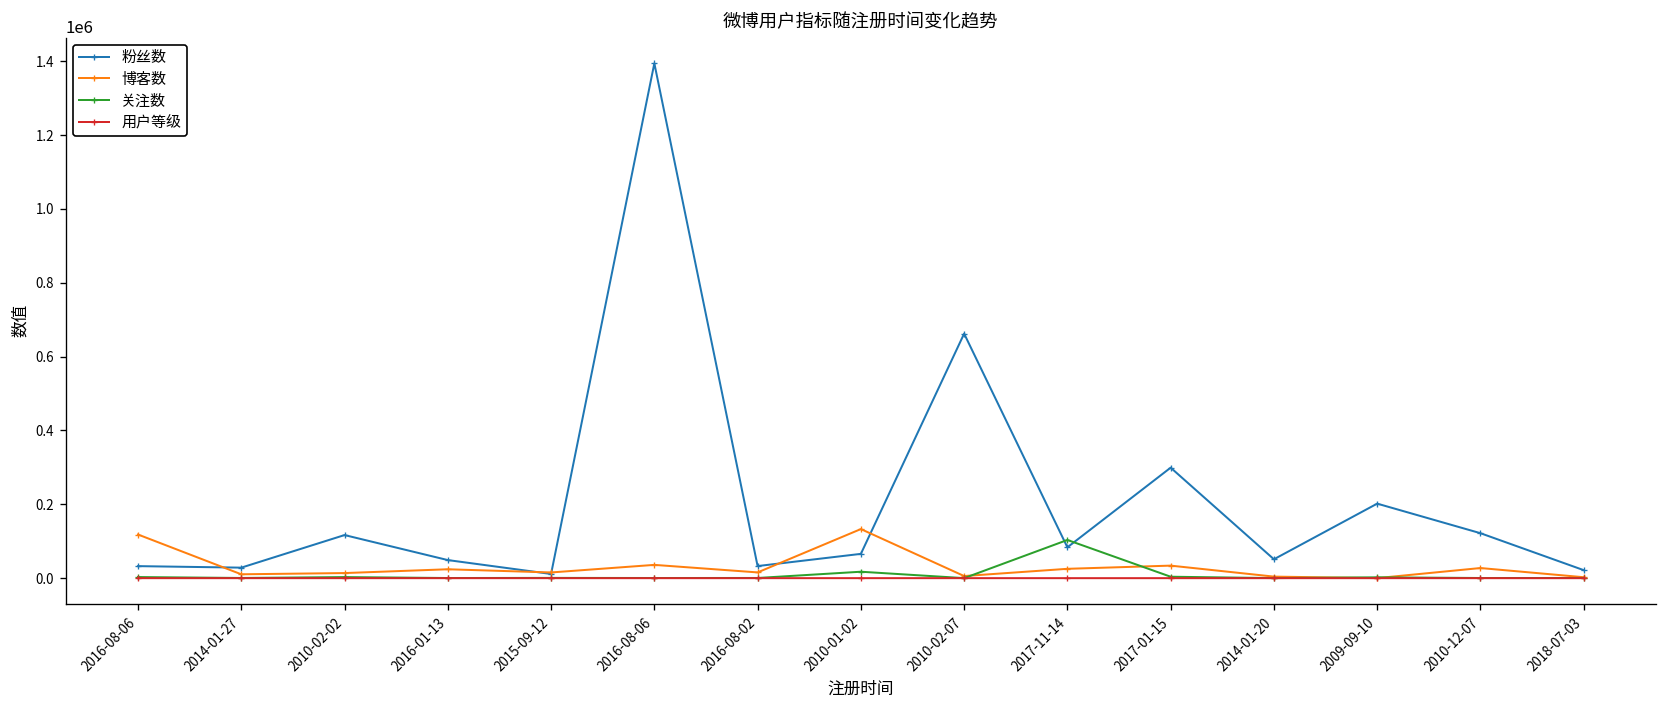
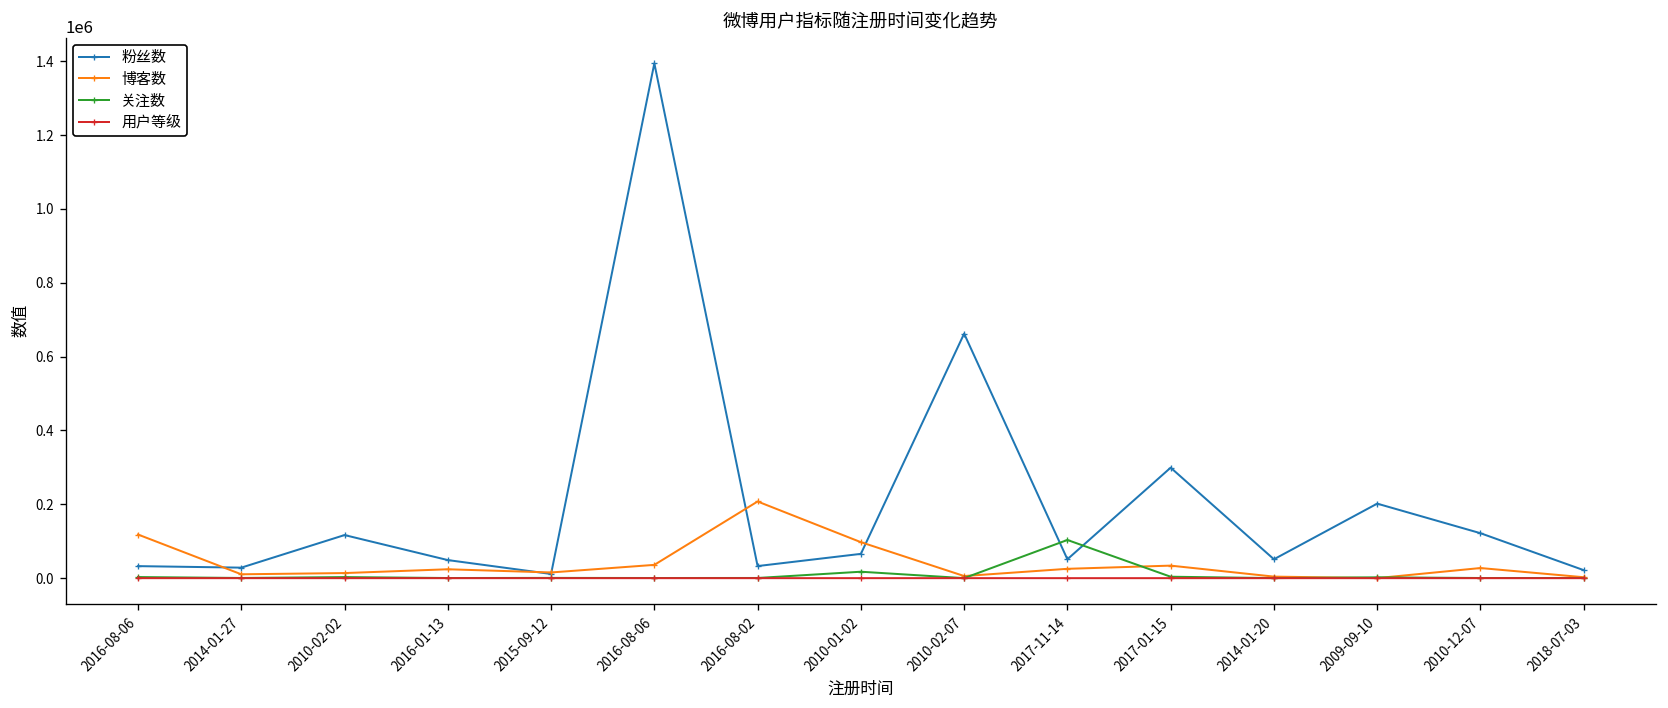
博客数, 2016-08-02: 20000 -> 210000
博客数, 2010-01-02: 130000 -> 100000
粉丝数, 2017-11-14: 80000 -> 50000
